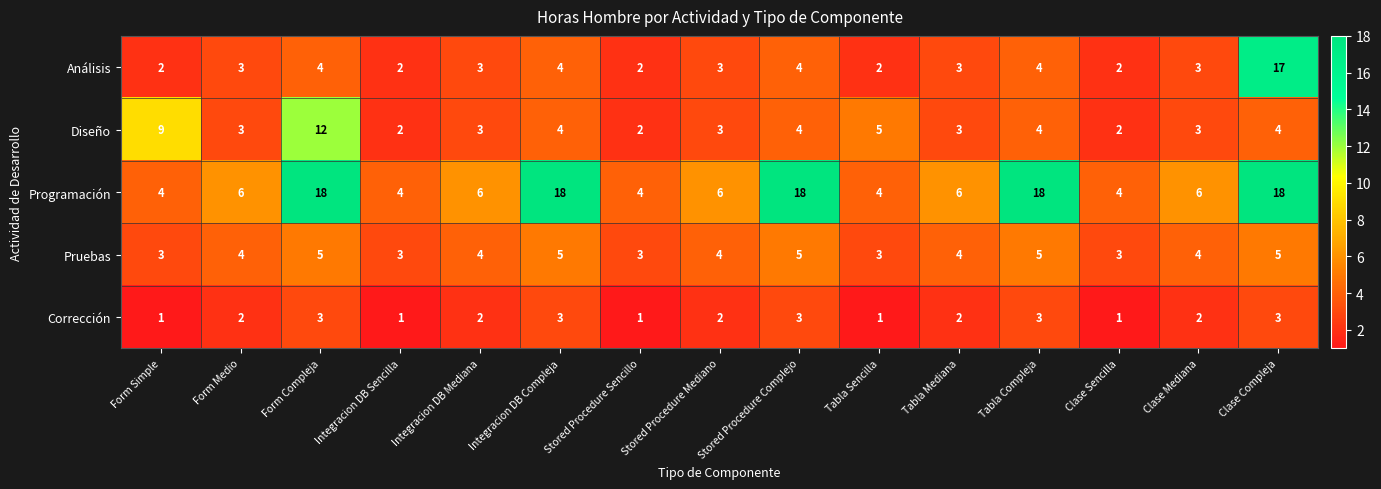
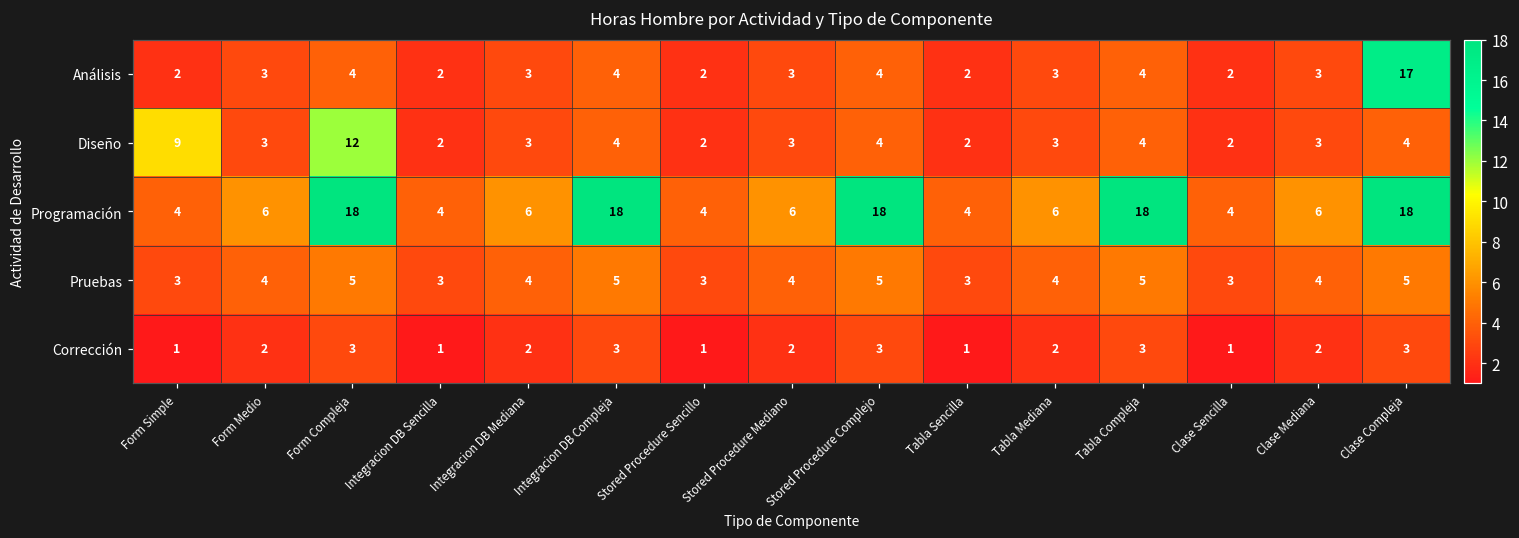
Diseño, Tabla Sencilla: 5 -> 2
